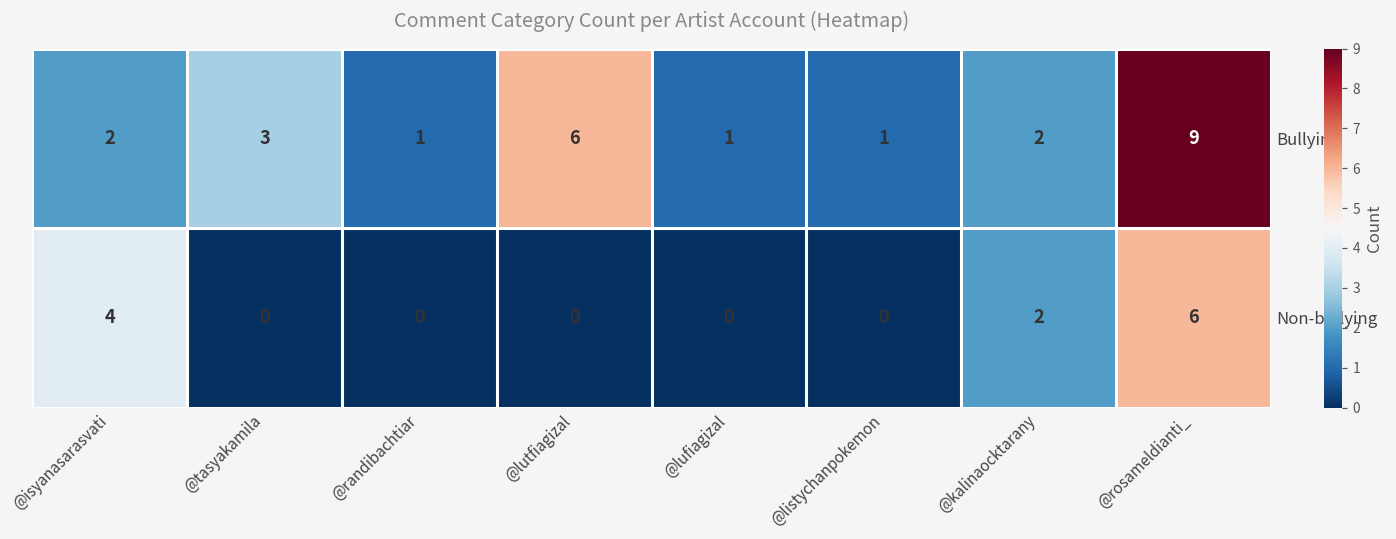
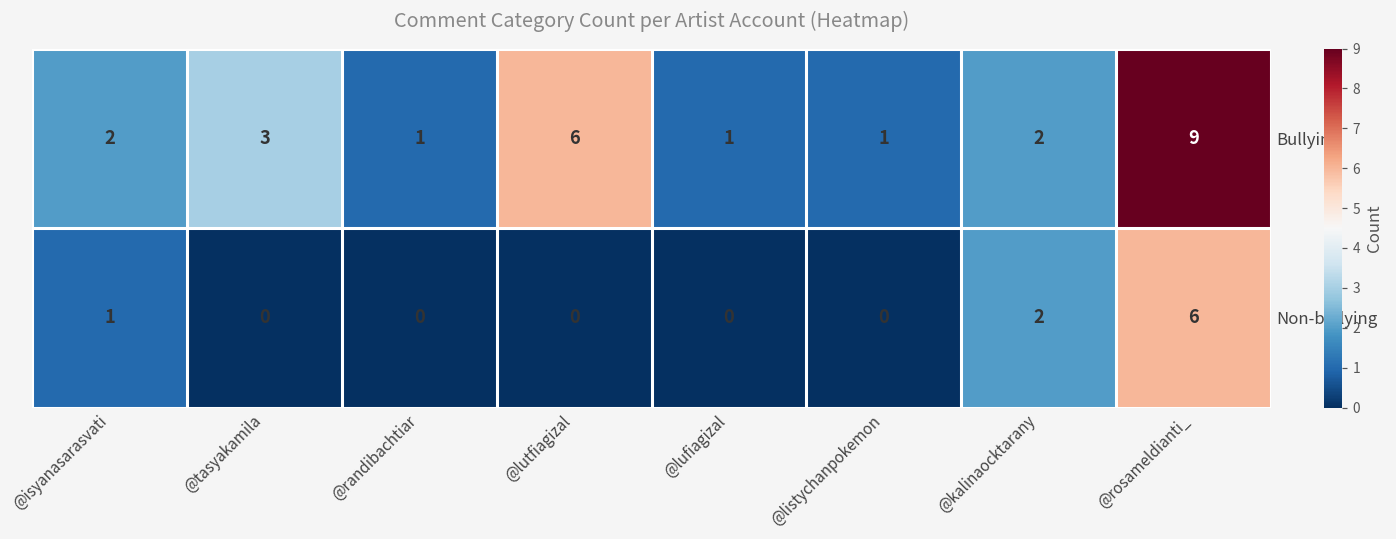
Non-bullying, @isyanasarasvati: 4 -> 1
